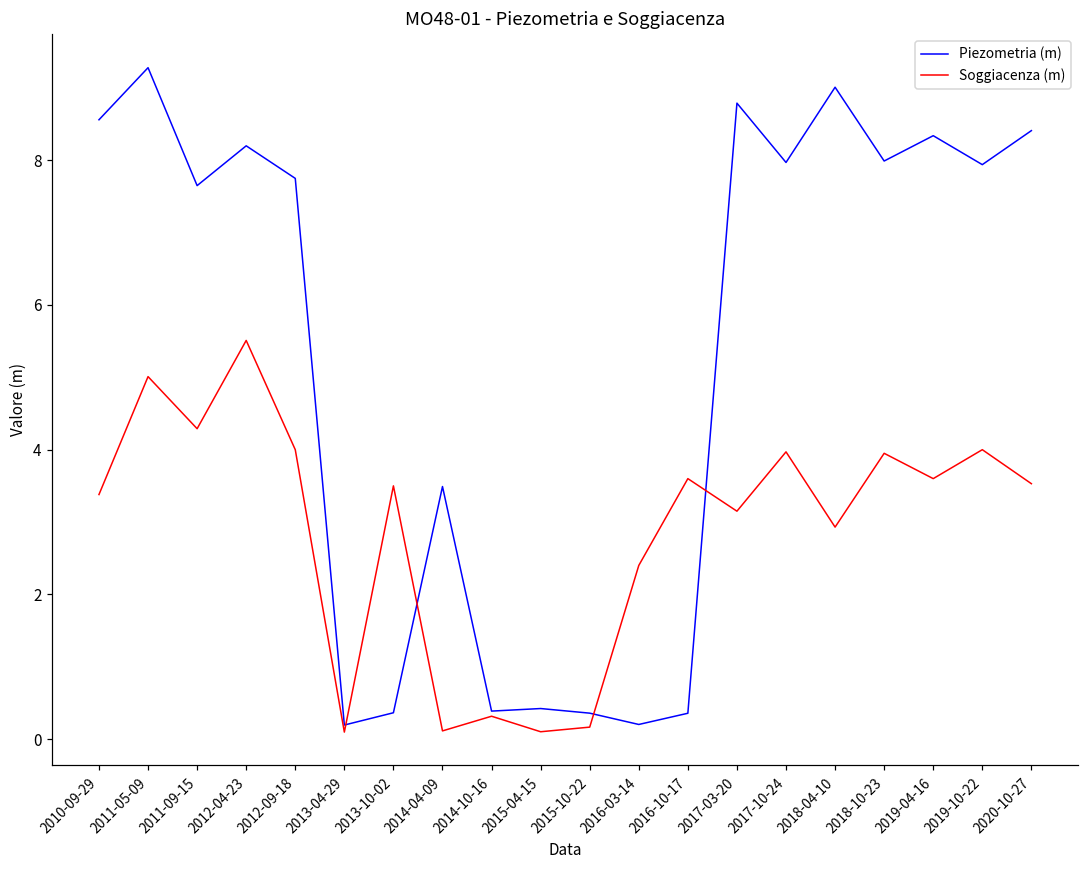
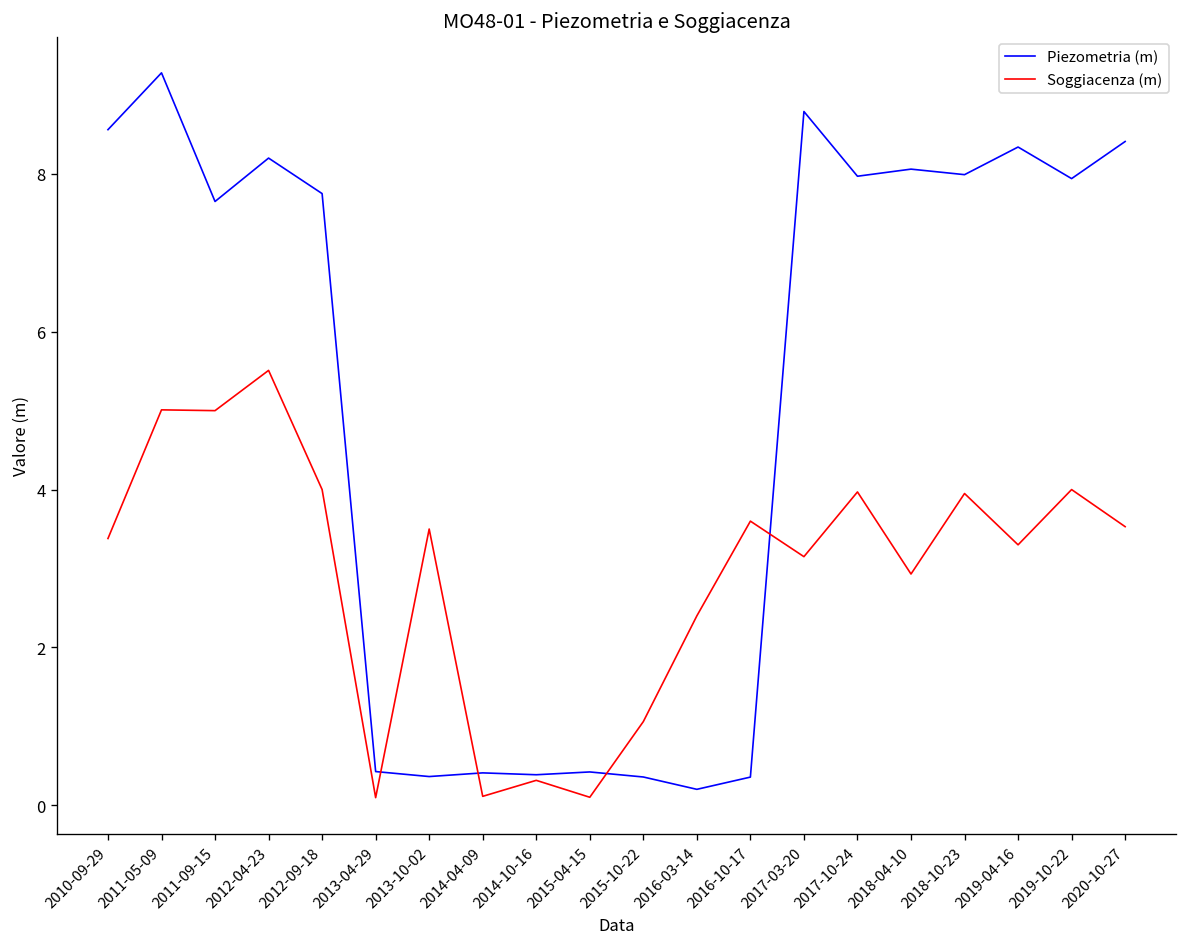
Soggiacenza (m), 2011-09-15: 4.3 -> 5.0
Piezometria (m), 2013-04-29: 0.2 -> 0.4
Piezometria (m), 2014-04-09: 3.5 -> 0.4
Soggiacenza (m), 2015-10-22: 0.2 -> 1.1
Piezometria (m), 2018-04-10: 9.0 -> 8.1
Soggiacenza (m), 2019-04-16: 3.6 -> 3.3
